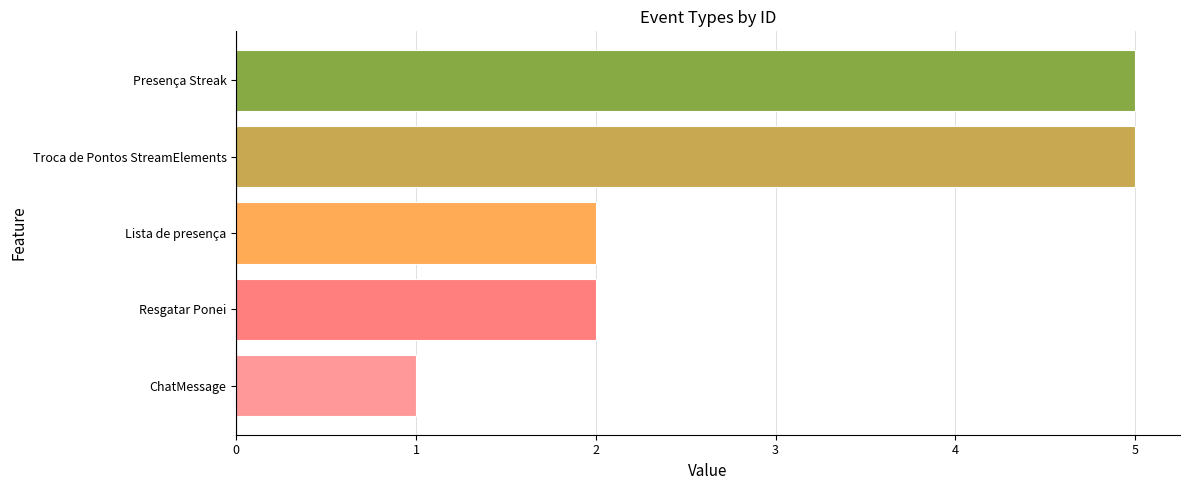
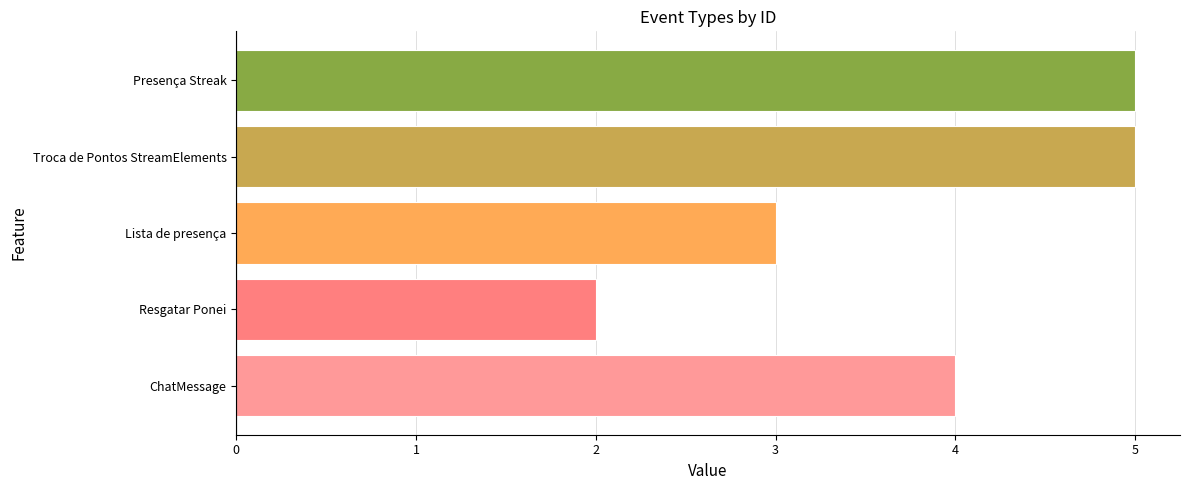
Lista de presença: 2 -> 3
ChatMessage: 1 -> 4
